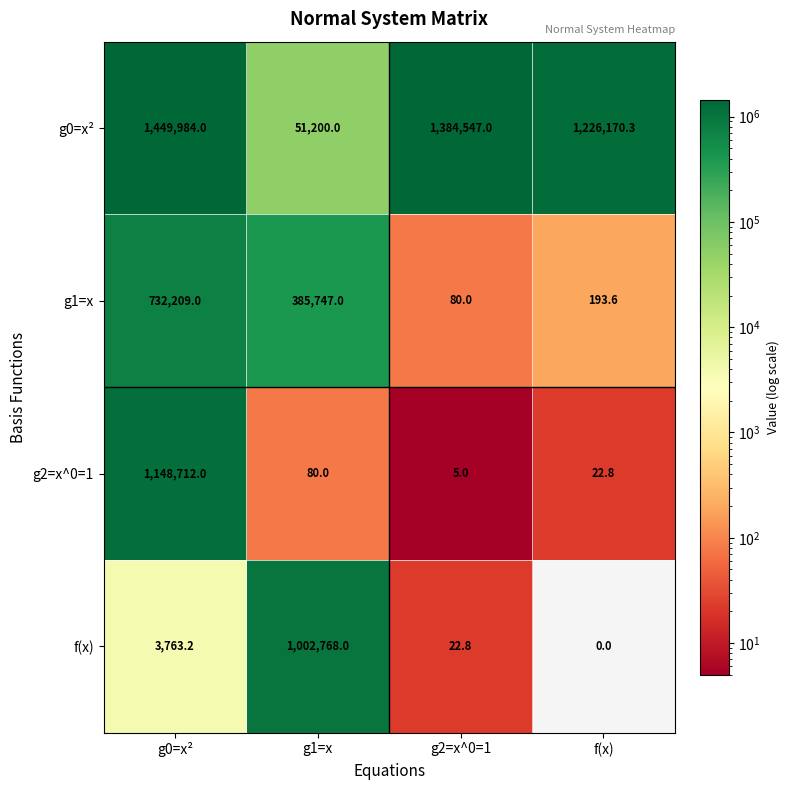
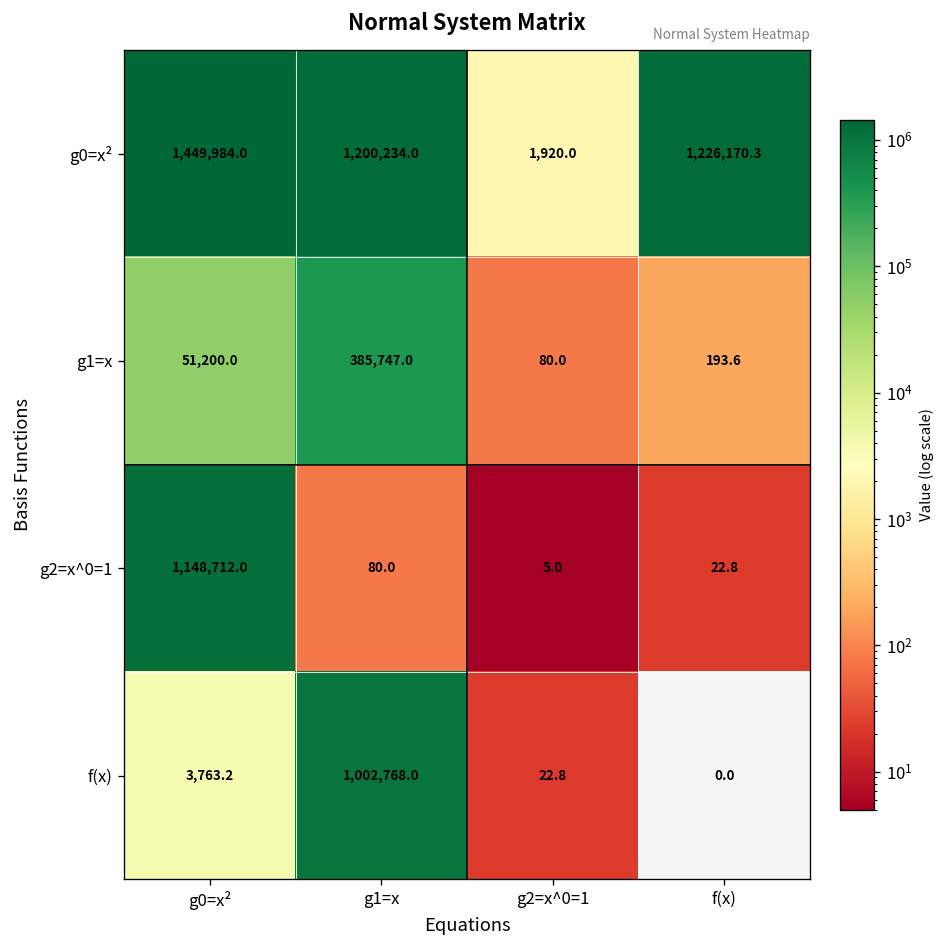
g0=x², g1=x: 51,200.0 -> 1,200,234.0
g0=x², g2=x^0=1: 1,384,547.0 -> 1,920.0
g1=x, g0=x²: 732,209.0 -> 51,200.0
